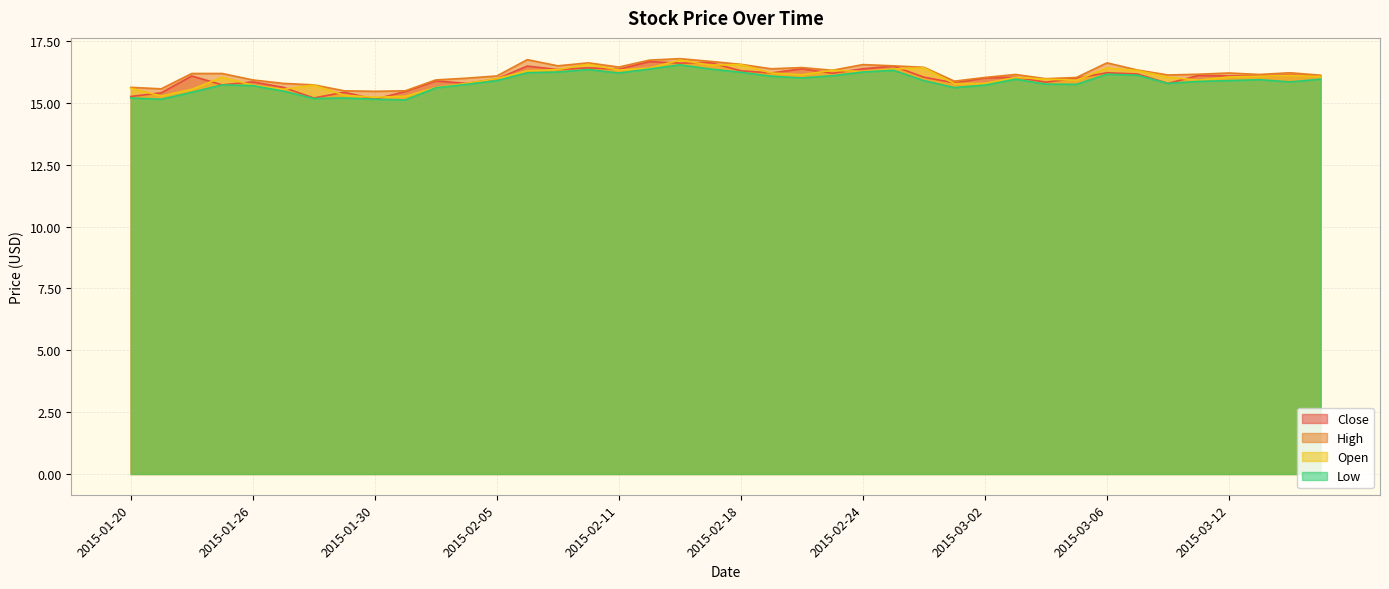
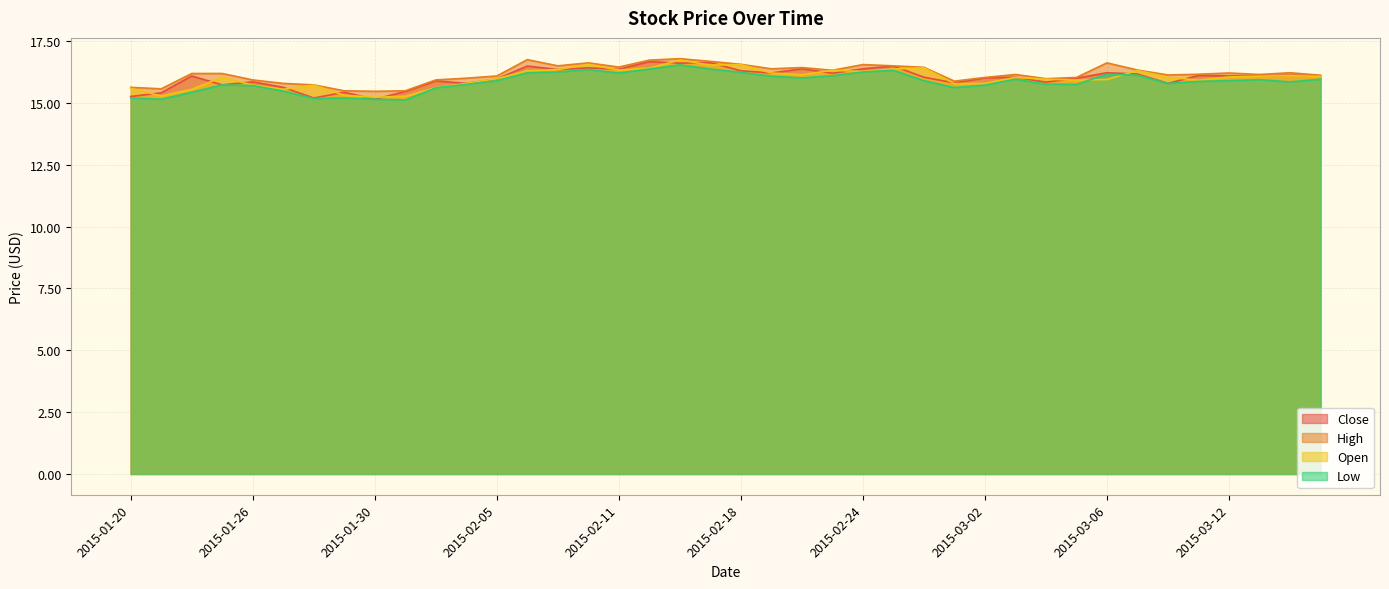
Open, 2015-03-06: 16.4 -> 16.0
